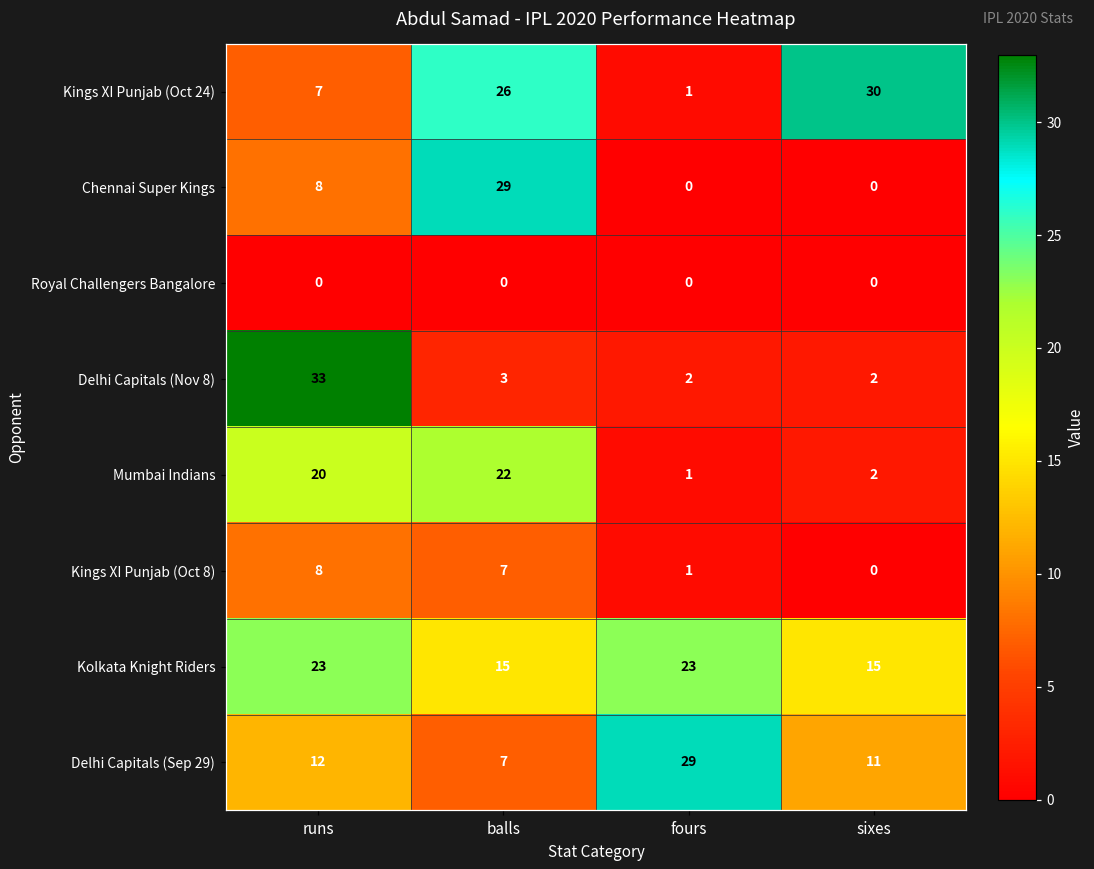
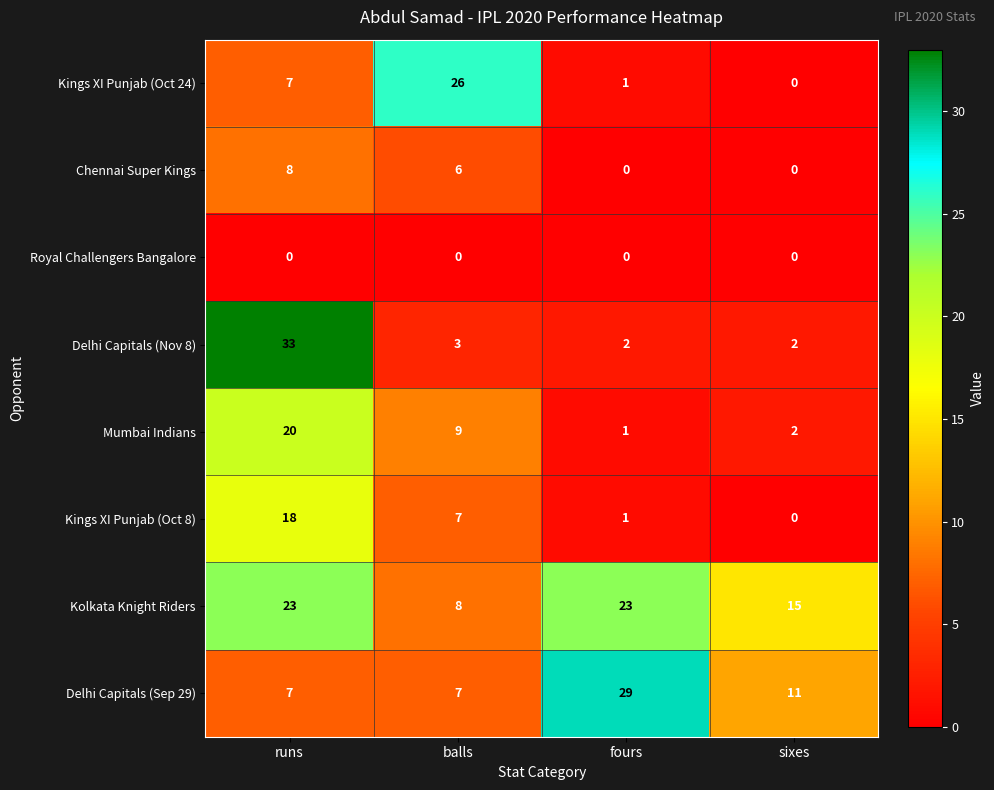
Kings XI Punjab (Oct 24), sixes: 30 -> 0
Chennai Super Kings, balls: 29 -> 6
Mumbai Indians, balls: 22 -> 9
Kings XI Punjab (Oct 8), runs: 8 -> 18
Kolkata Knight Riders, balls: 15 -> 8
Delhi Capitals (Sep 29), runs: 12 -> 7
